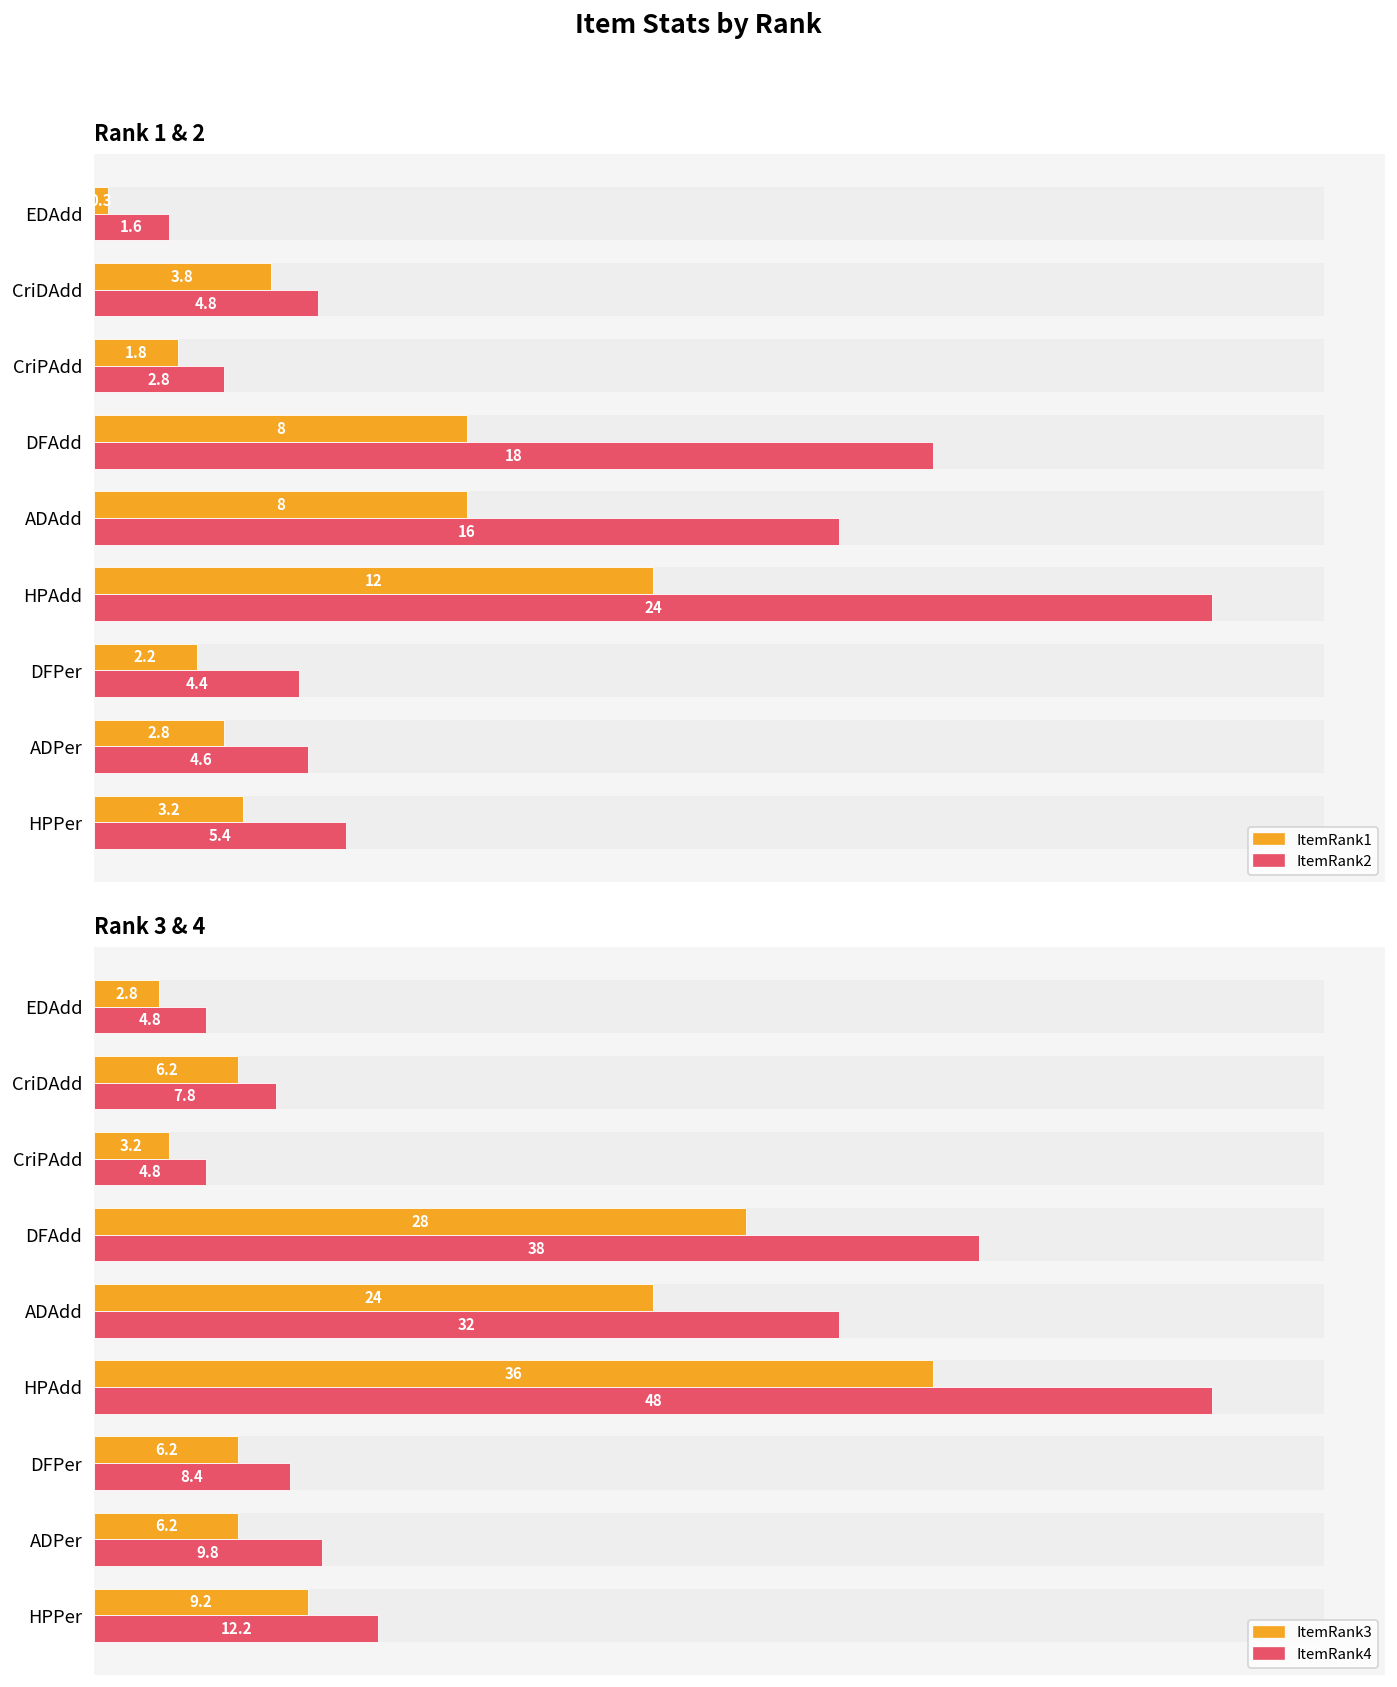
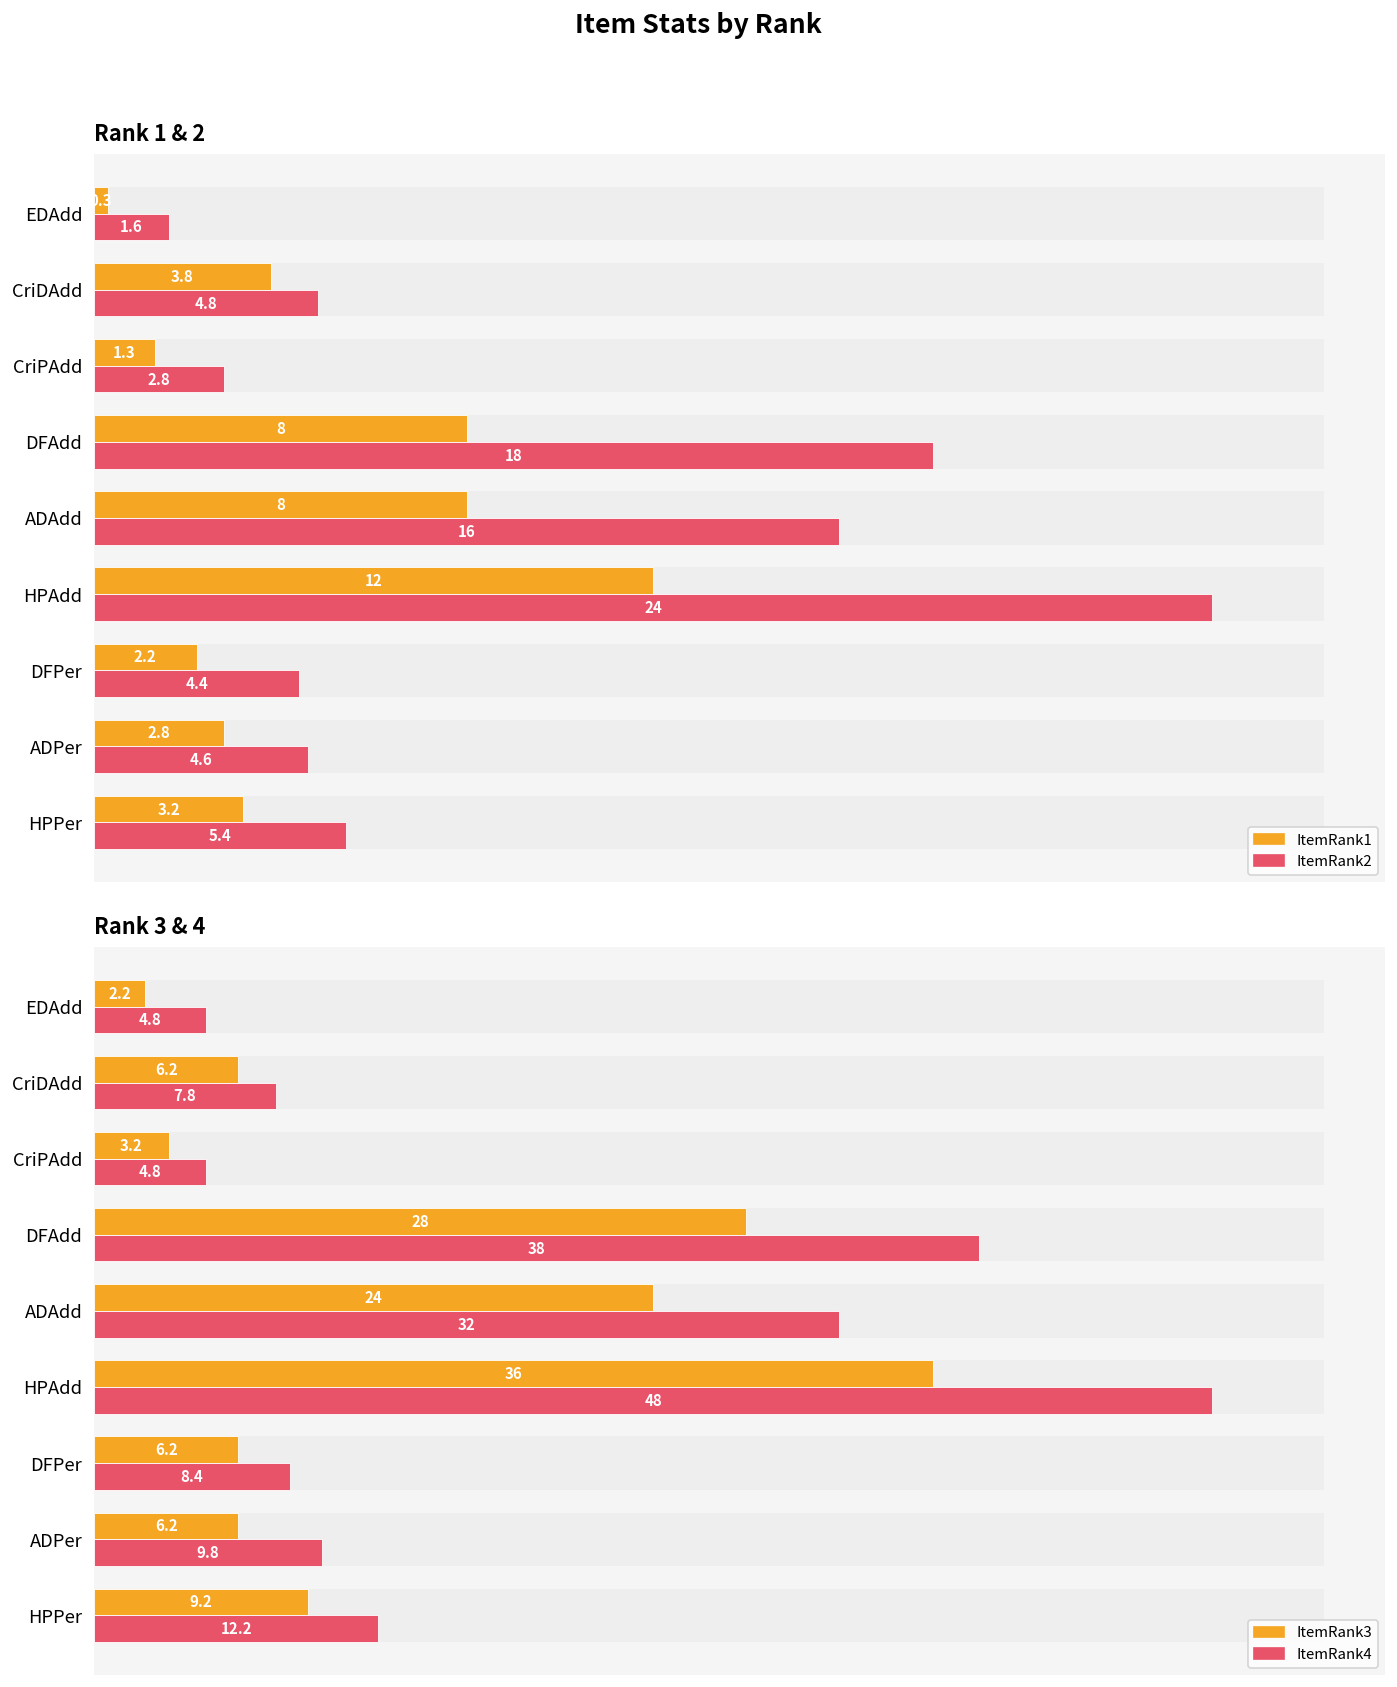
Rank 1 & 2, ItemRank1, CriPAdd: 1.8 -> 1.3
Rank 3 & 4, ItemRank3, EDAdd: 2.8 -> 2.2
